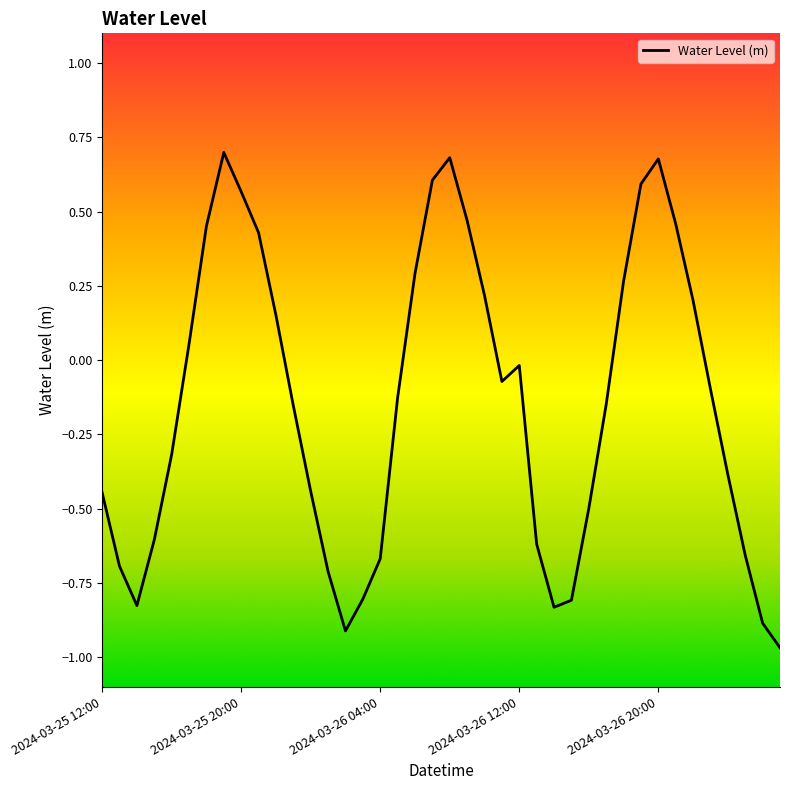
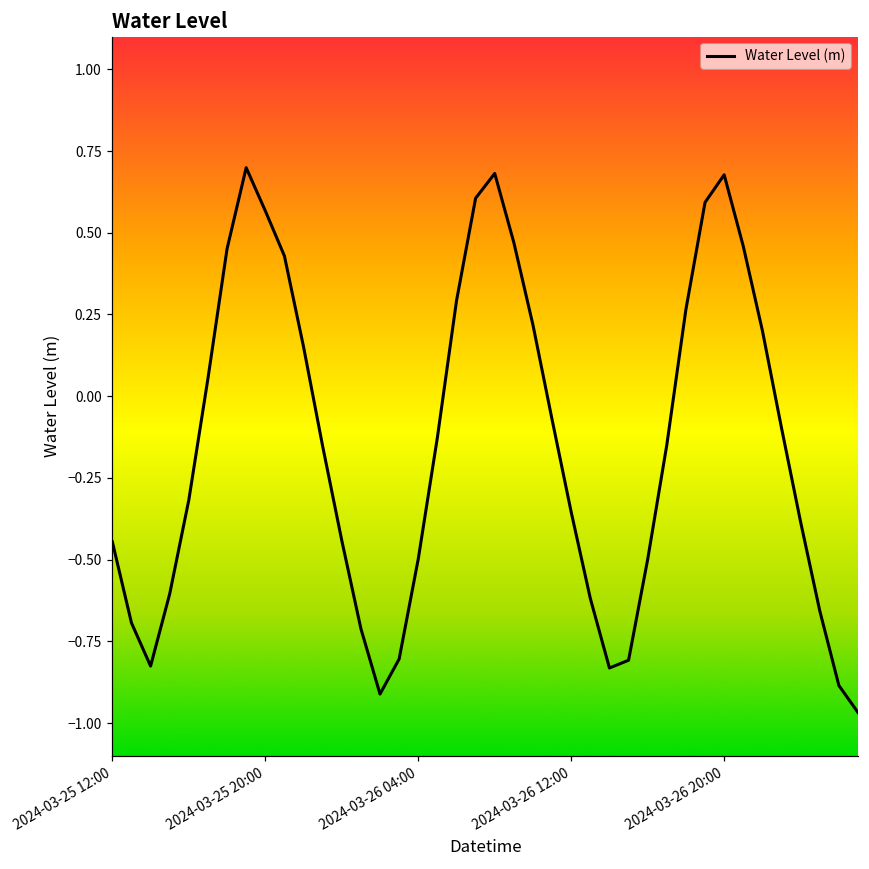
2024-03-26 04:00: -0.67 -> -0.50
2024-03-26 12:00: -0.02 -> -0.35
